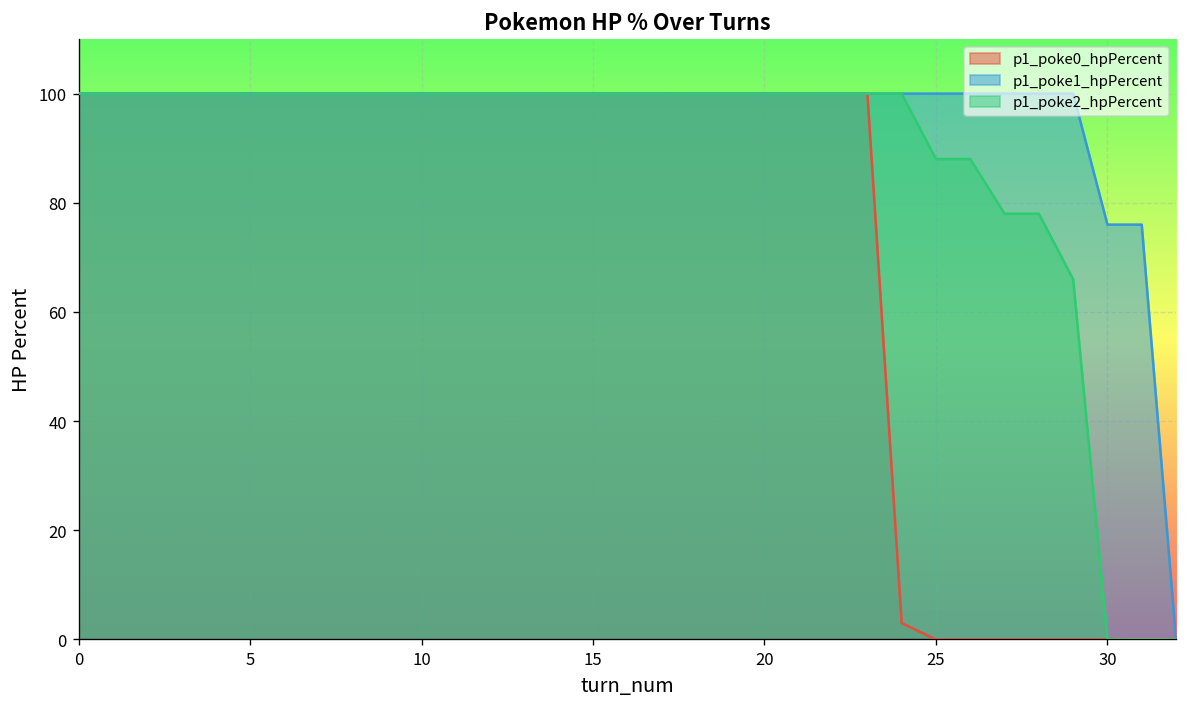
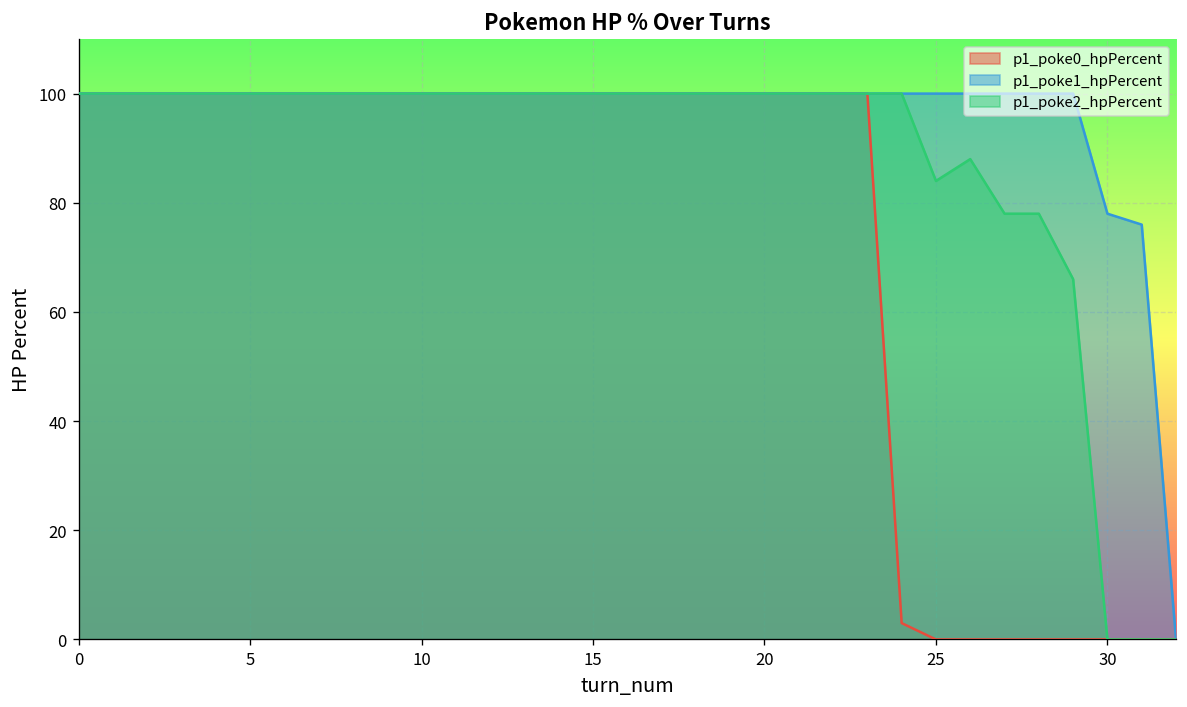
p1_poke2_hpPercent, 25: 88 -> 84
p1_poke1_hpPercent, 30: 76 -> 78
